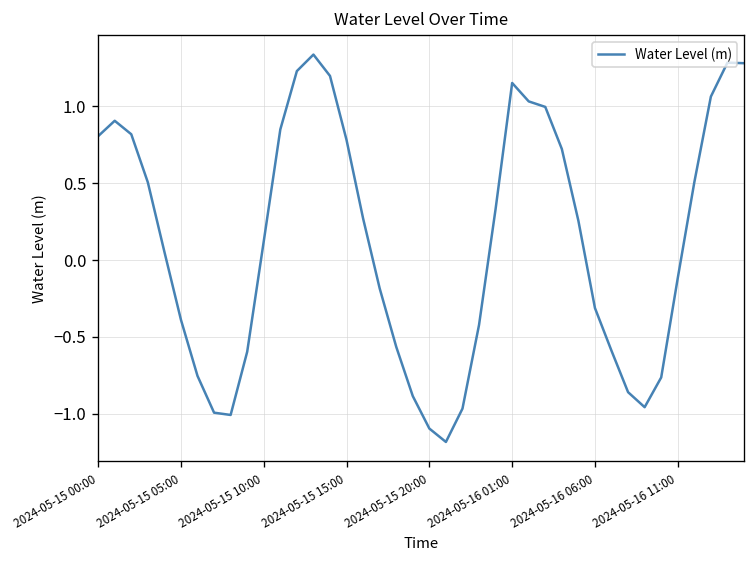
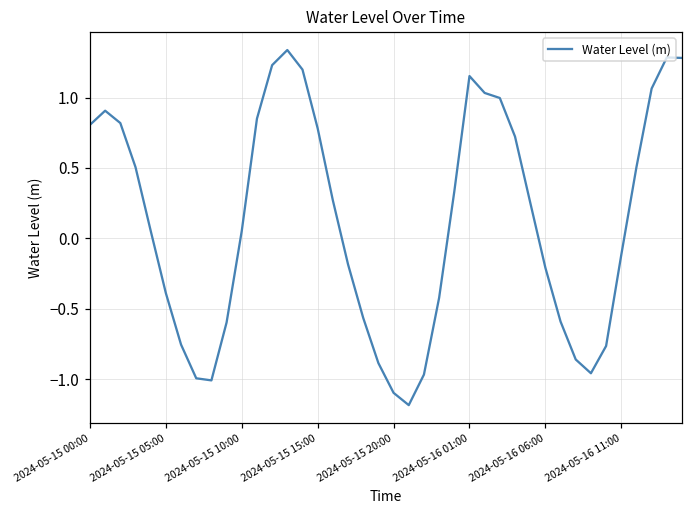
2024-05-15 10:00: 0.12 -> 0.05
2024-05-16 06:00: -0.31 -> -0.21
